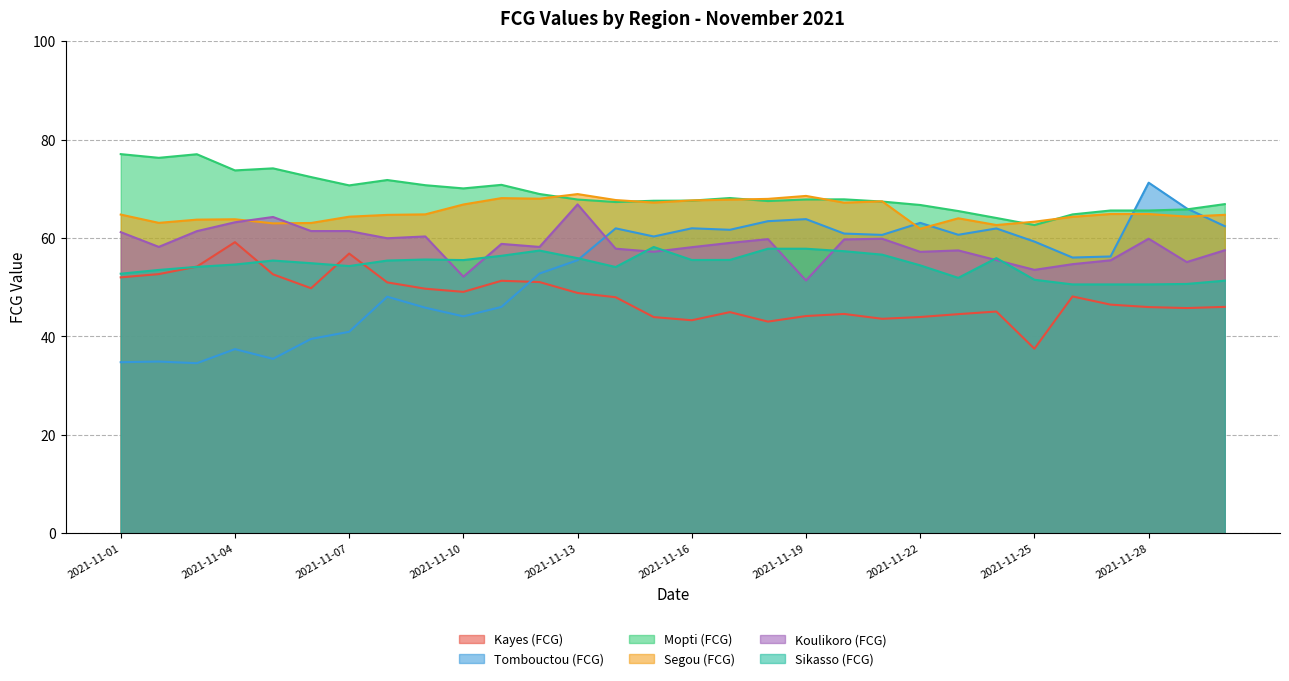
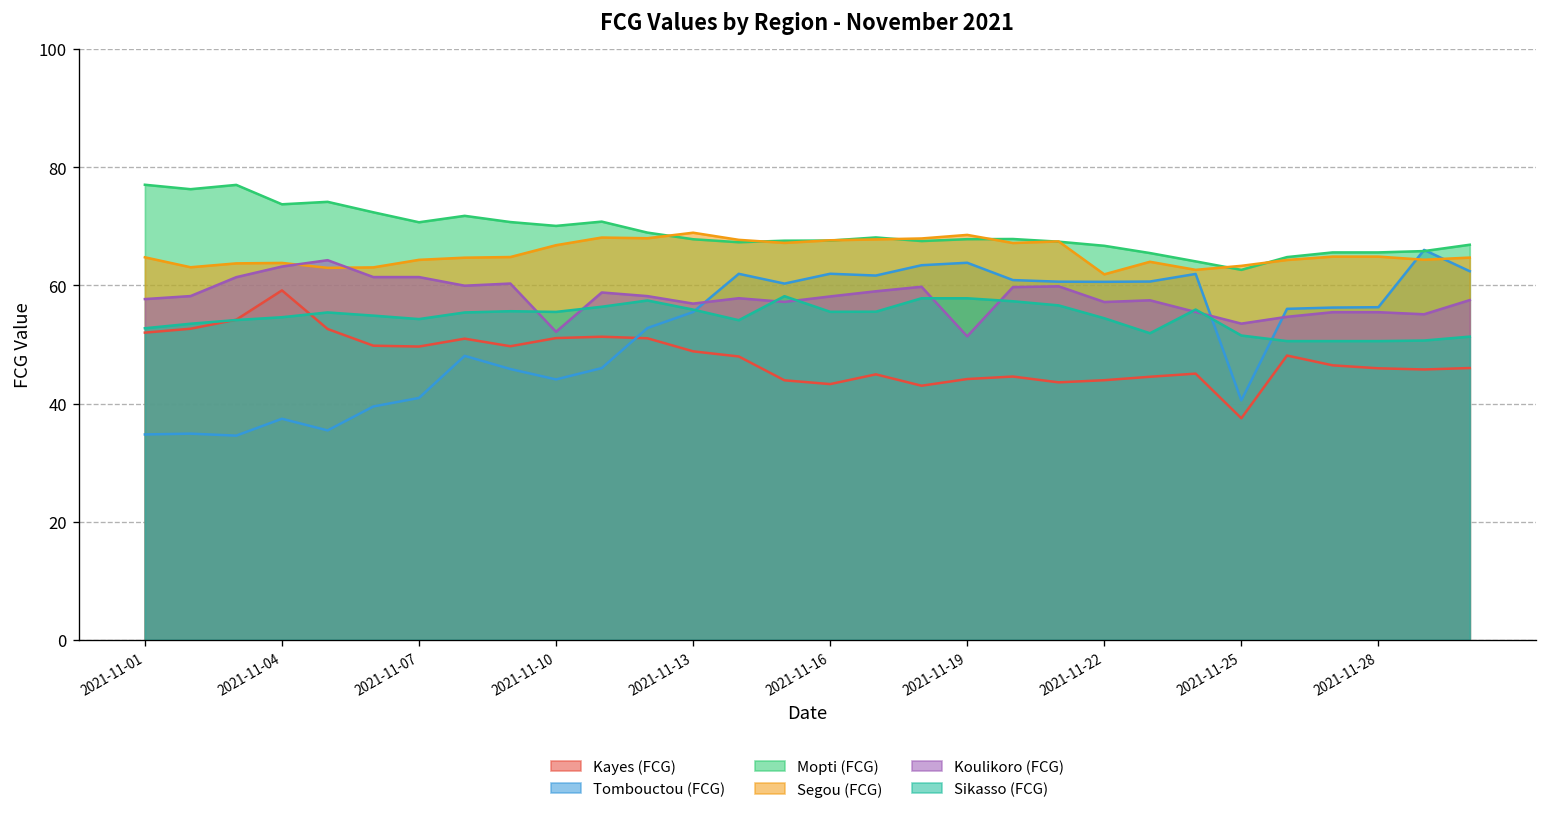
Koulikoro (FCG), 2021-11-01: 61 -> 58
Kayes (FCG), 2021-11-07: 57 -> 50
Kayes (FCG), 2021-11-10: 49 -> 51
Koulikoro (FCG), 2021-11-13: 67 -> 57
Tombouctou (FCG), 2021-11-22: 63 -> 61
Tombouctou (FCG), 2021-11-25: 59 -> 41
Tombouctou (FCG), 2021-11-28: 71 -> 56
Koulikoro (FCG), 2021-11-28: 60 -> 55
